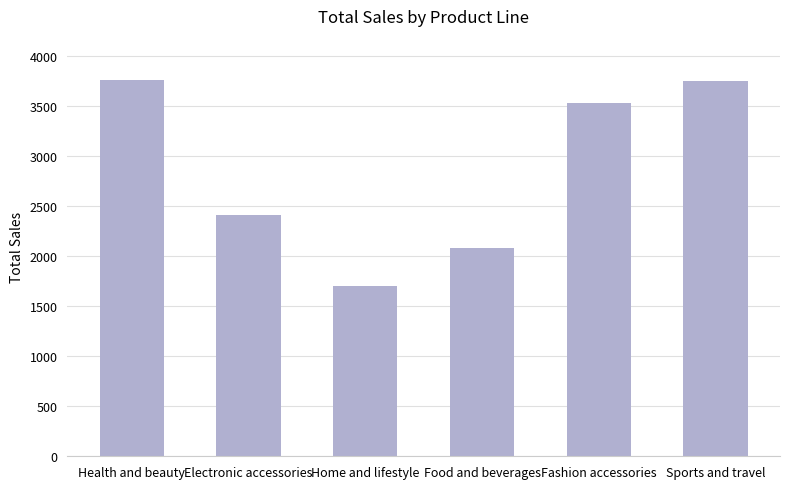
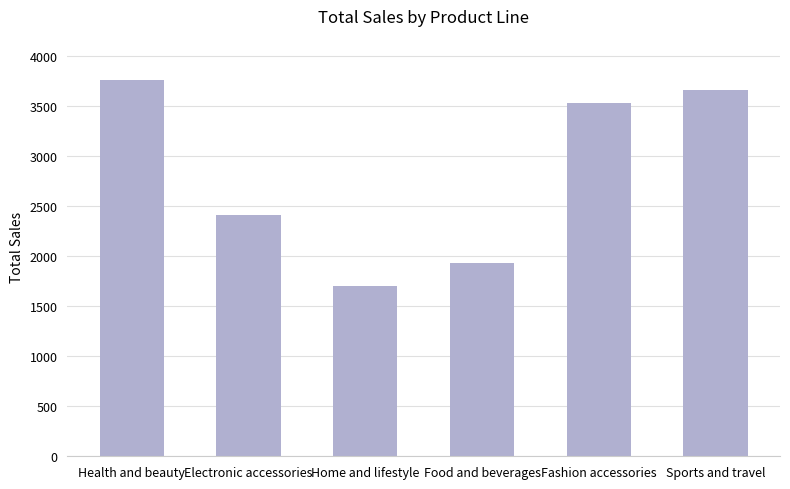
Food and beverages: 2080 -> 1930
Sports and travel: 3750 -> 3660
